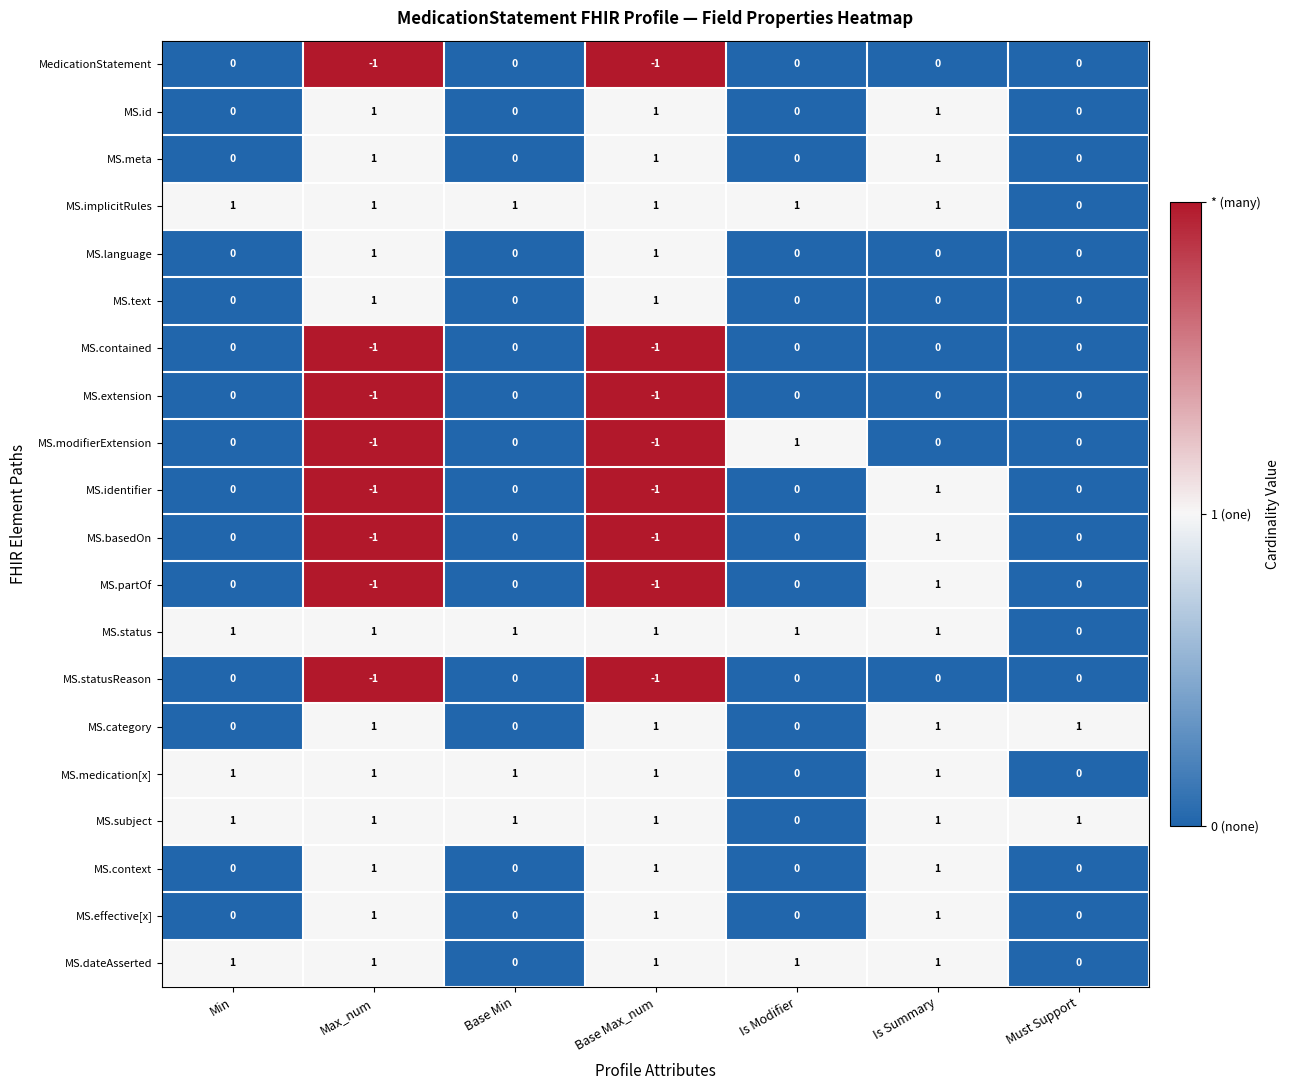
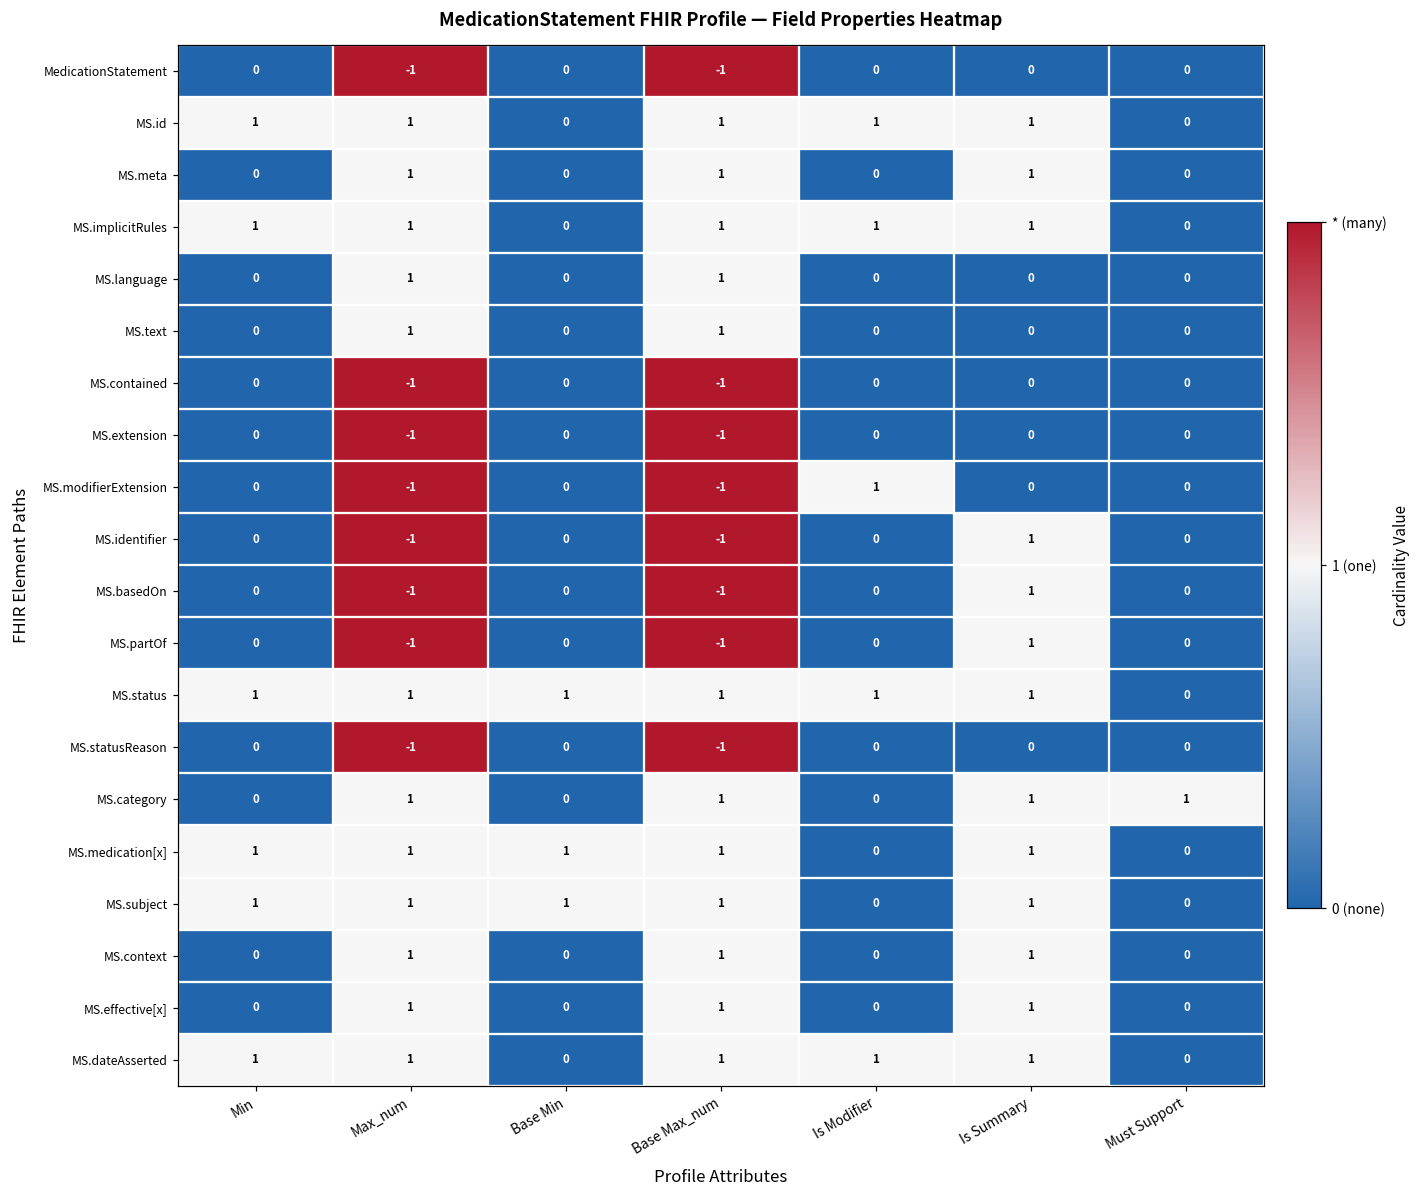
MS.id, Min: 0 -> 1
MS.id, Is Modifier: 0 -> 1
MS.implicitRules, Base Min: 1 -> 0
MS.subject, Must Support: 1 -> 0
